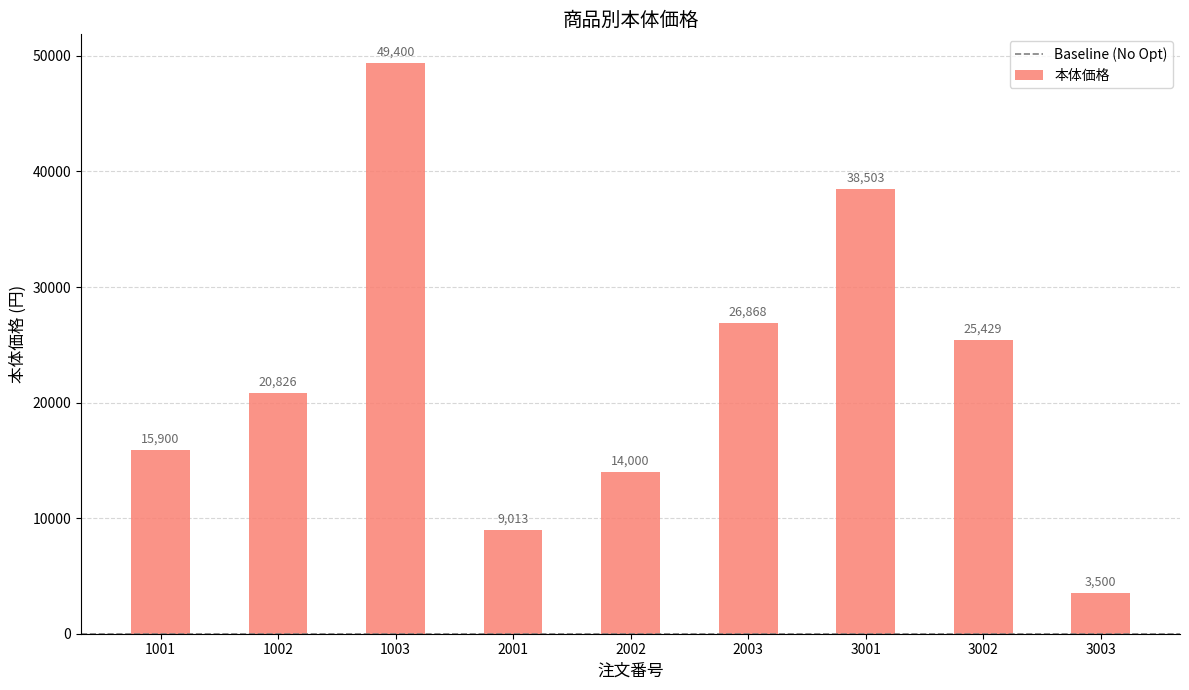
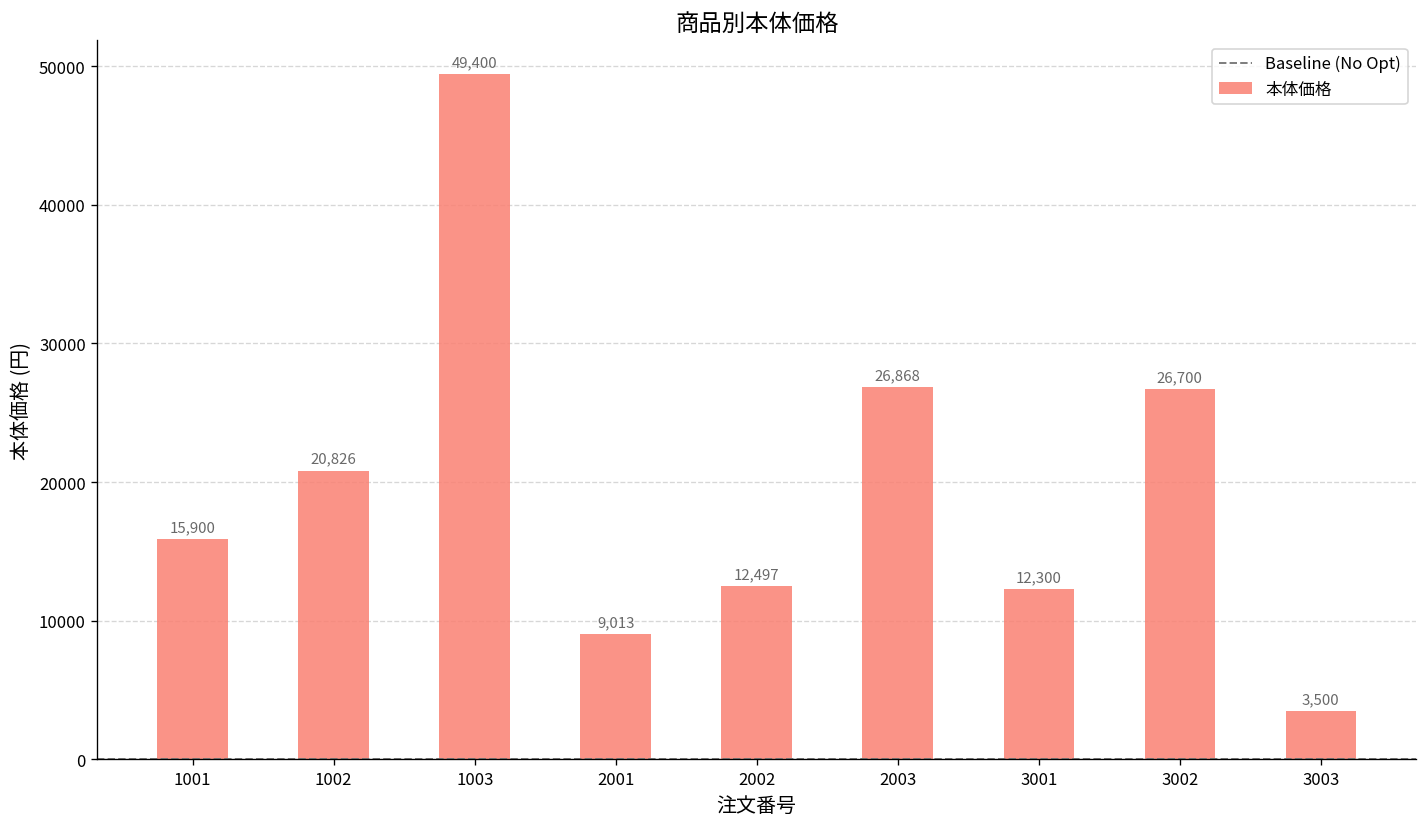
2002: 14,000 -> 12,497
3001: 38,503 -> 12,300
3002: 25,429 -> 26,700
